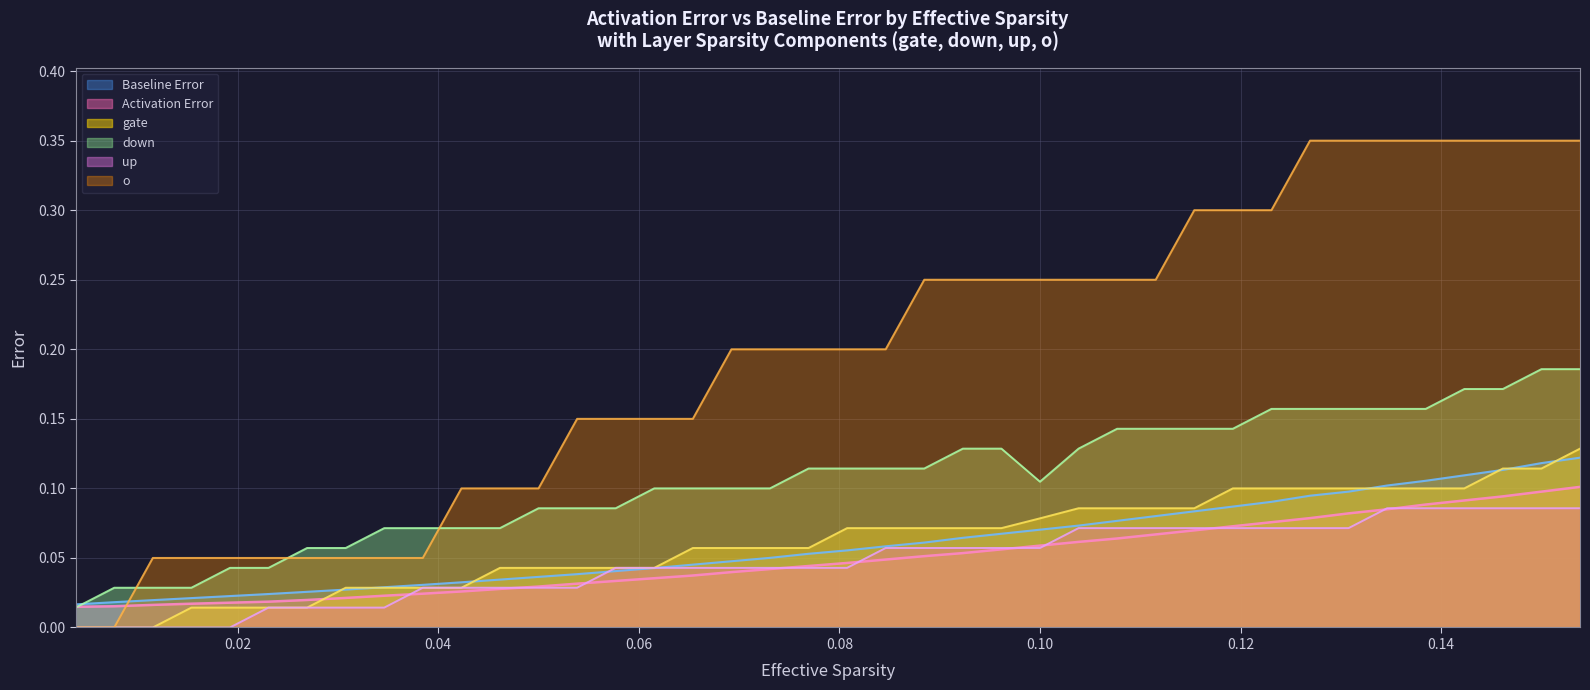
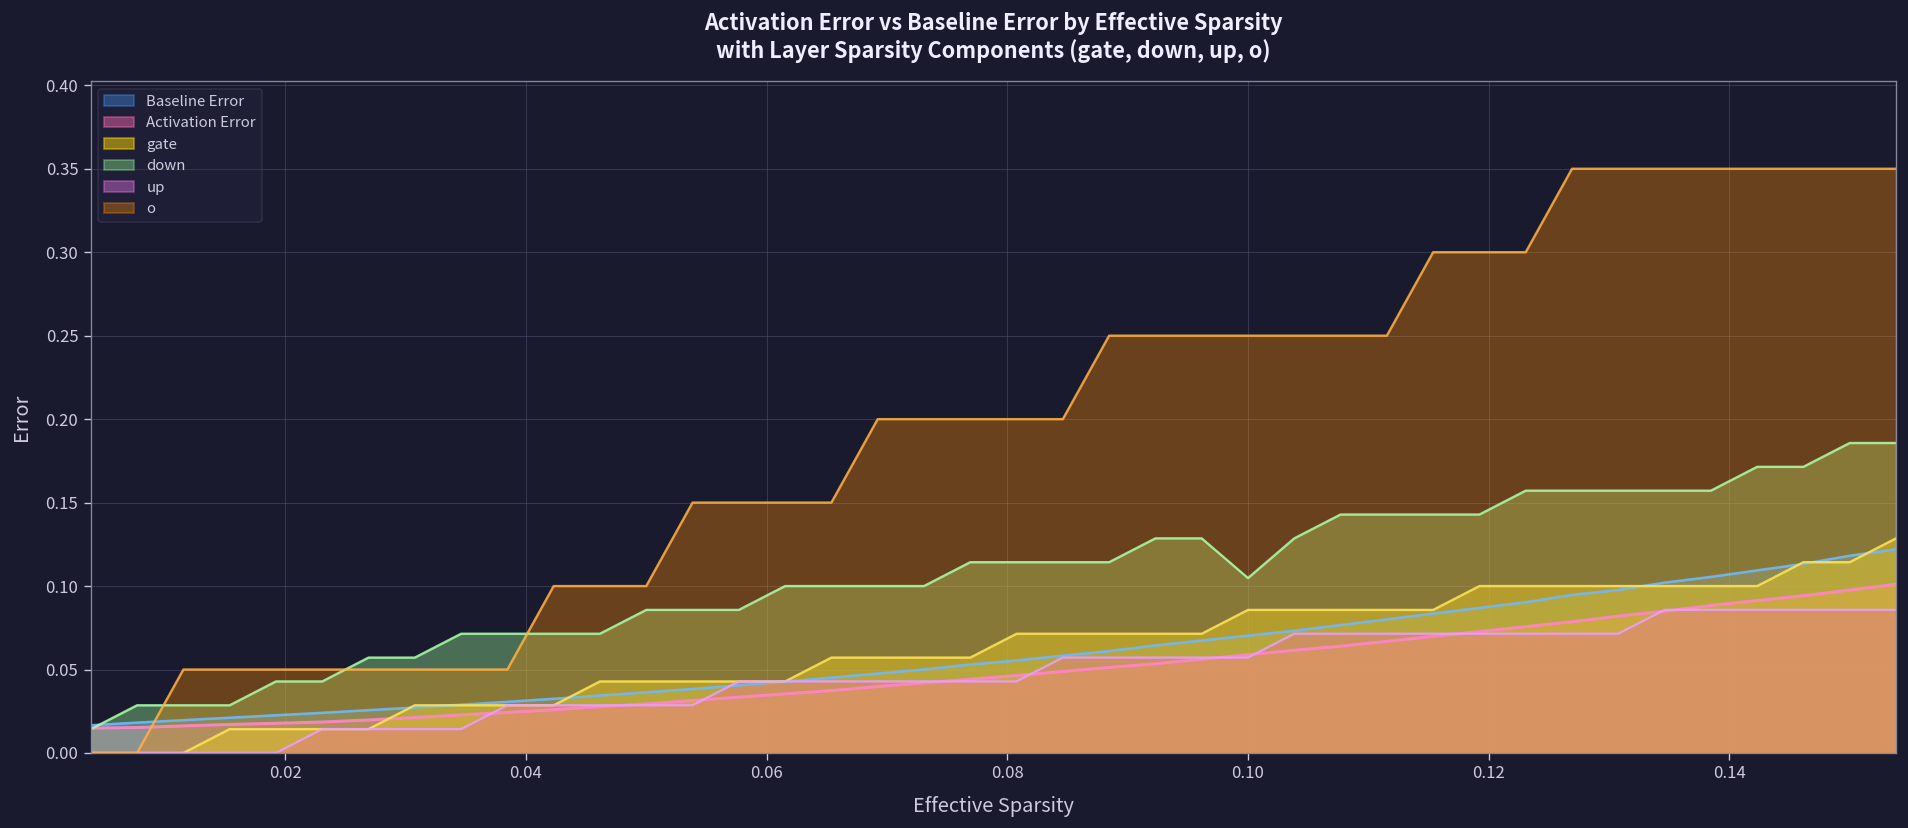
gate, 0.10: 0.078 -> 0.086
